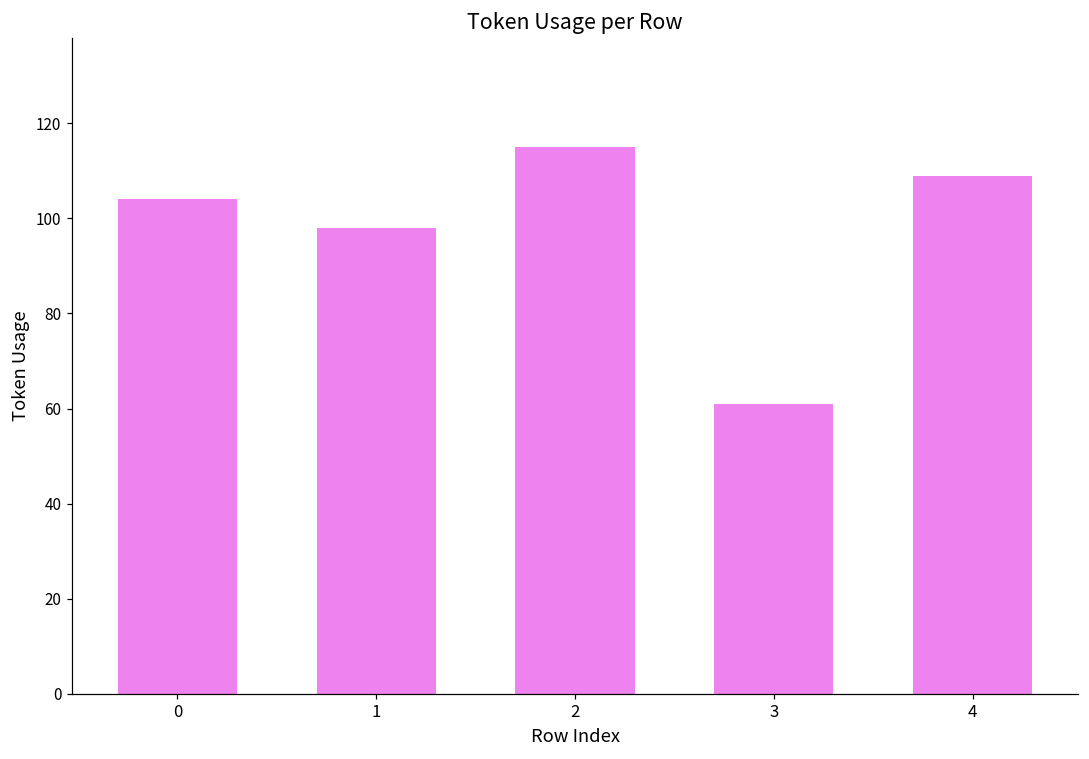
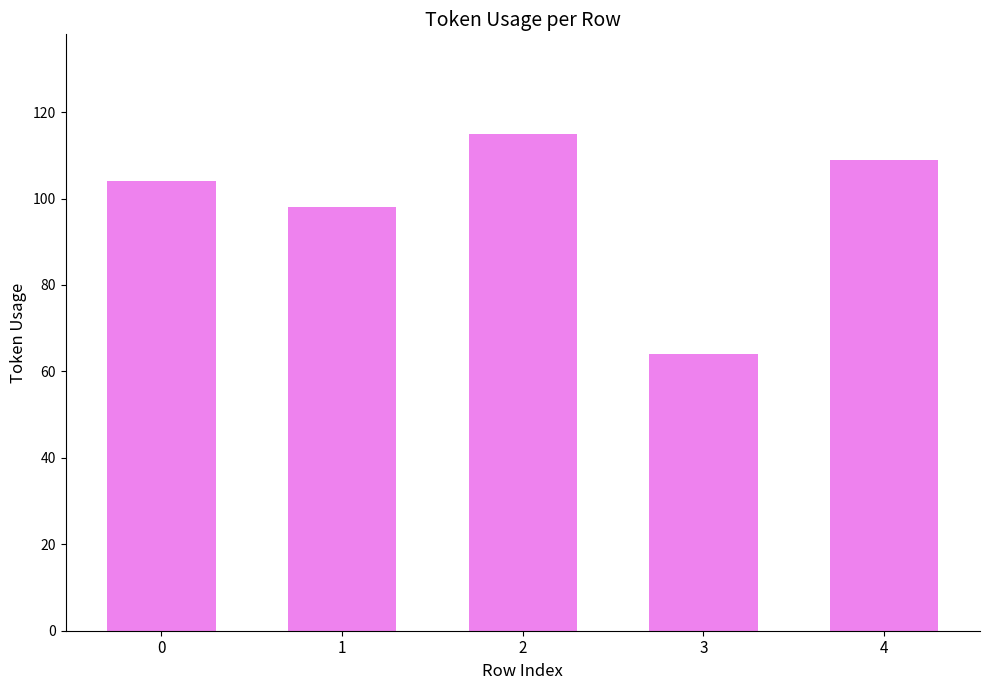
3: 61 -> 64
